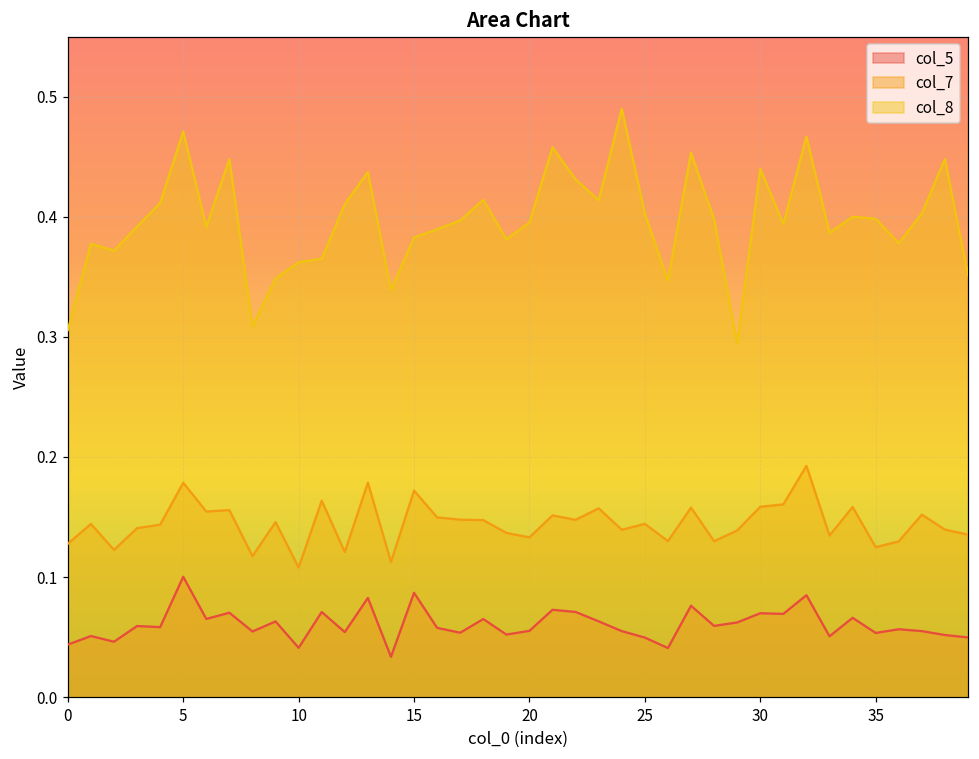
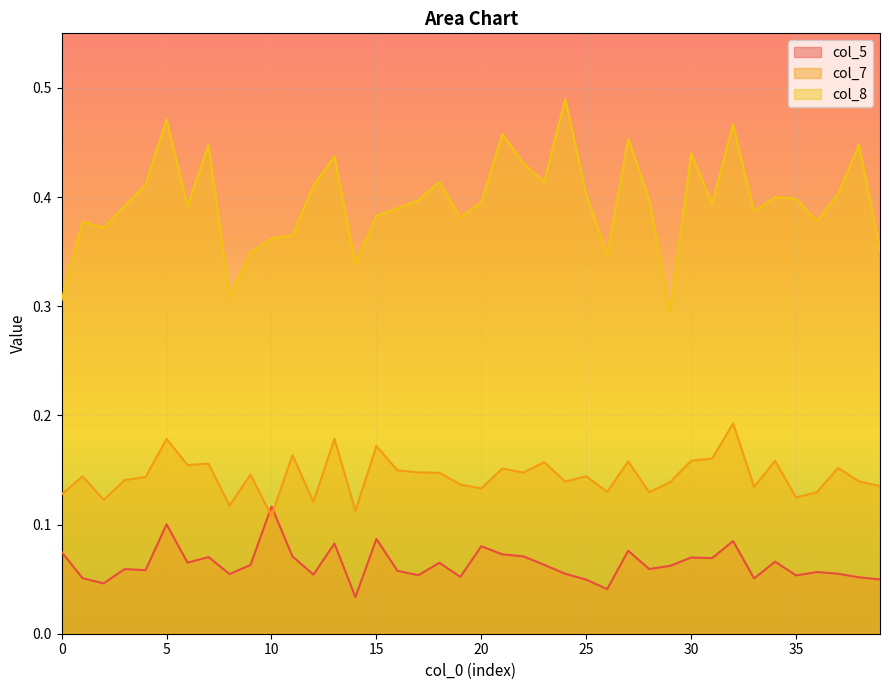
col_5, 0: 0.044 -> 0.075
col_5, 10: 0.041 -> 0.117
col_5, 20: 0.055 -> 0.080
